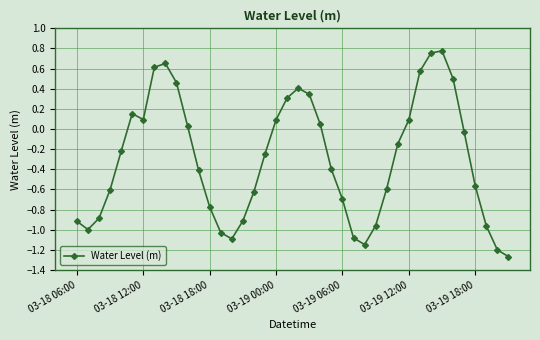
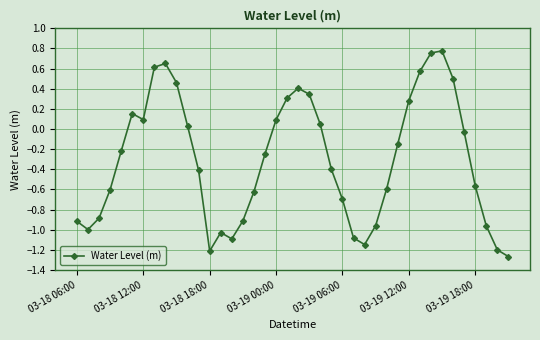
03-18 18:00: -0.77 -> -1.21
03-19 12:00: 0.09 -> 0.28
